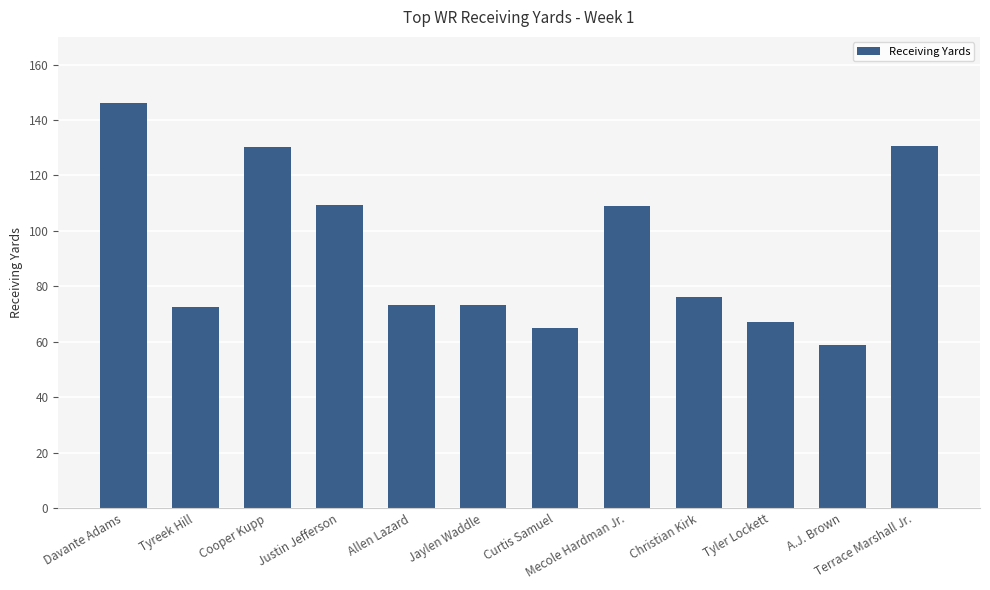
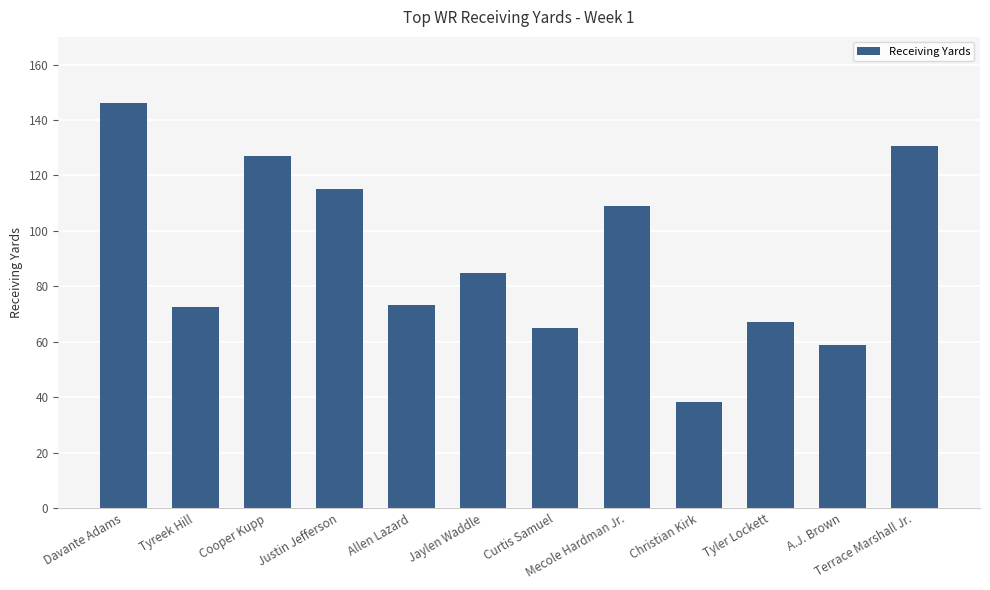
Cooper Kupp: 130 -> 127
Justin Jefferson: 109 -> 115
Jaylen Waddle: 73 -> 85
Christian Kirk: 76 -> 38
